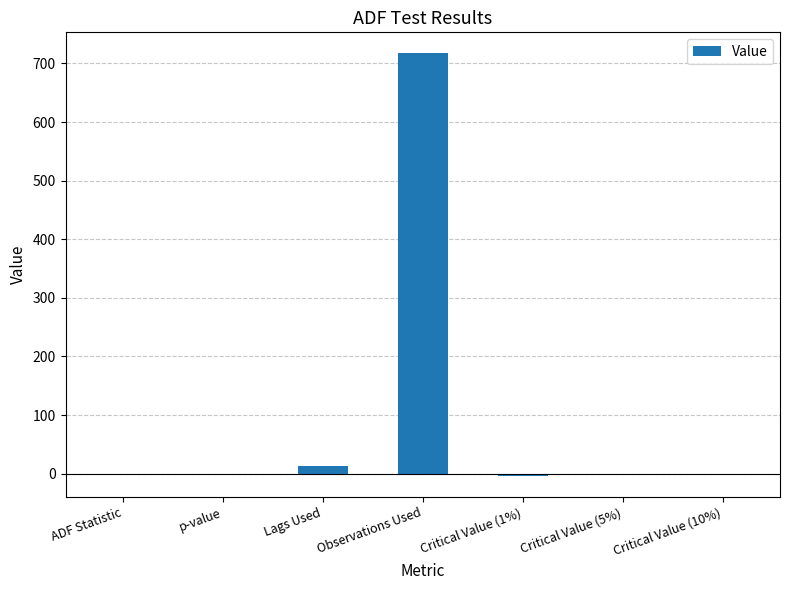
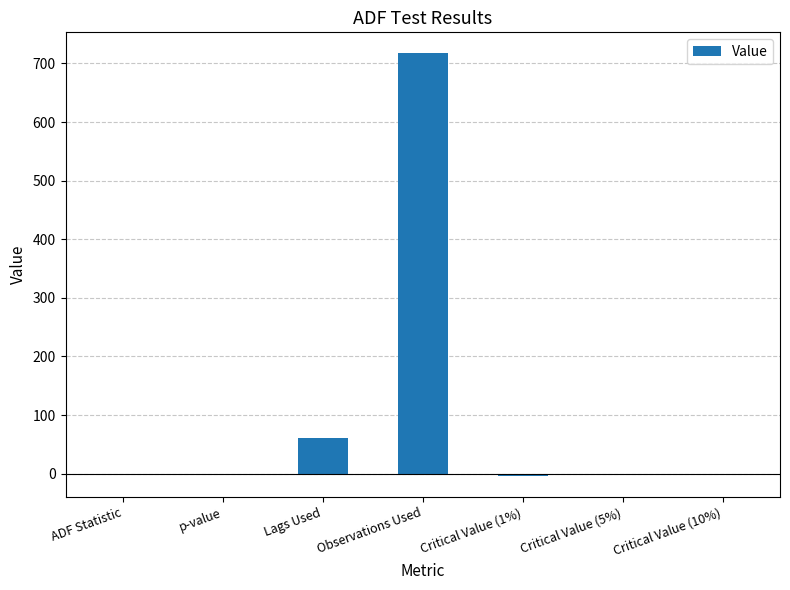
Lags Used: 10 -> 60
